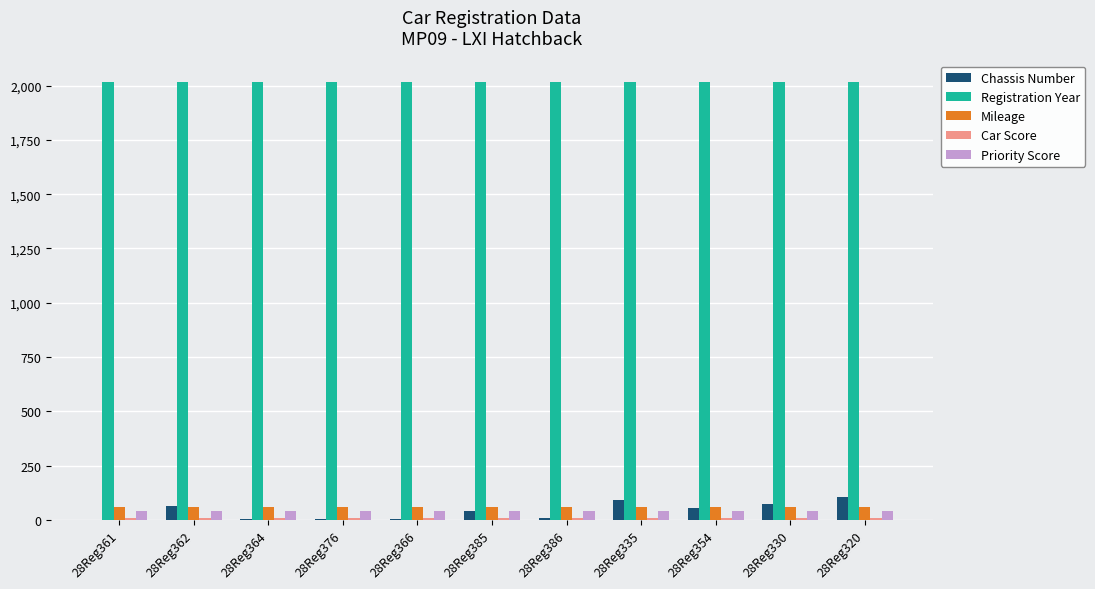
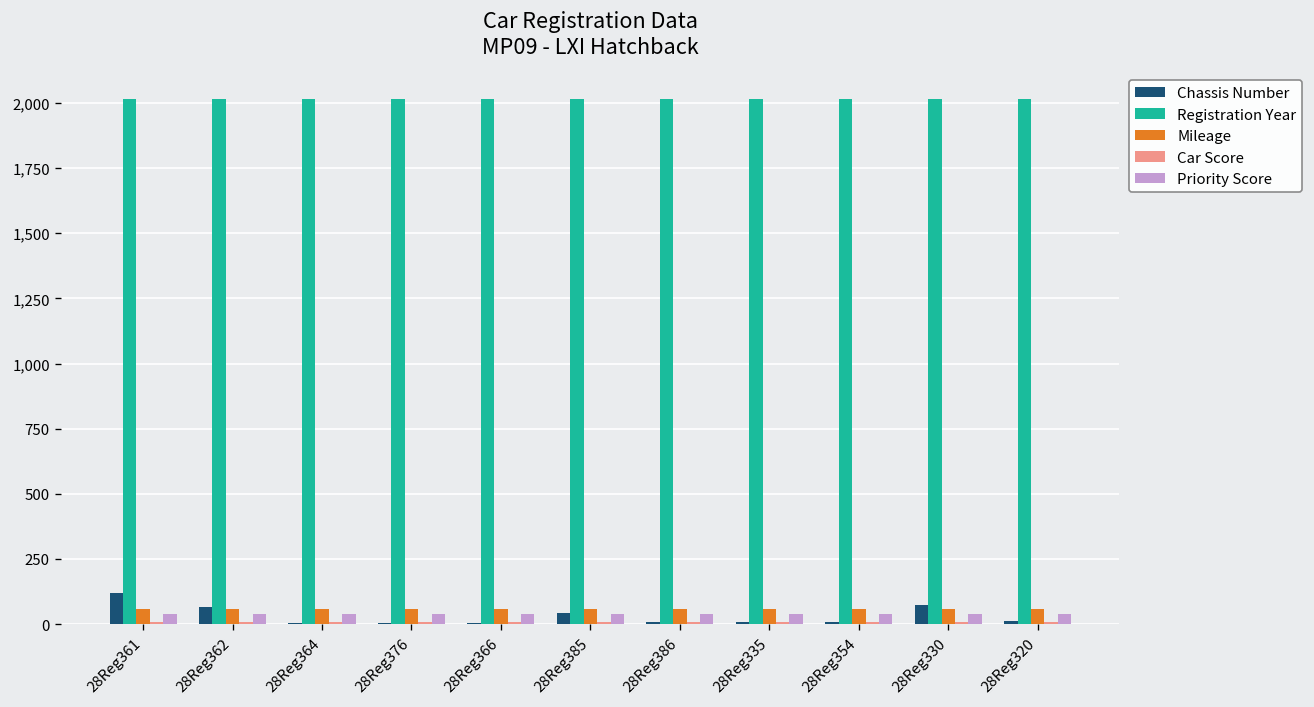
Chassis Number, 28Reg361: 0 -> 120
Chassis Number, 28Reg335: 90 -> 10
Chassis Number, 28Reg354: 50 -> 10
Chassis Number, 28Reg320: 110 -> 10
